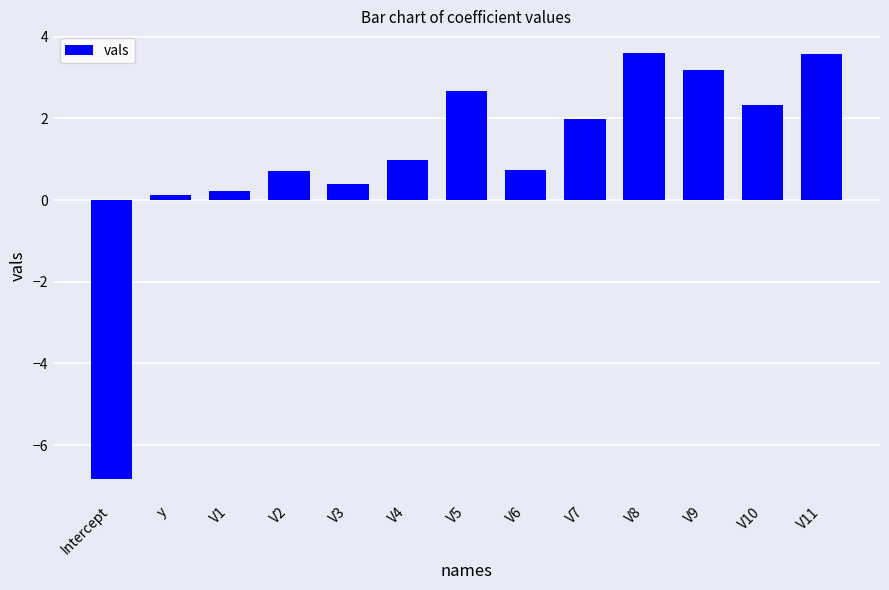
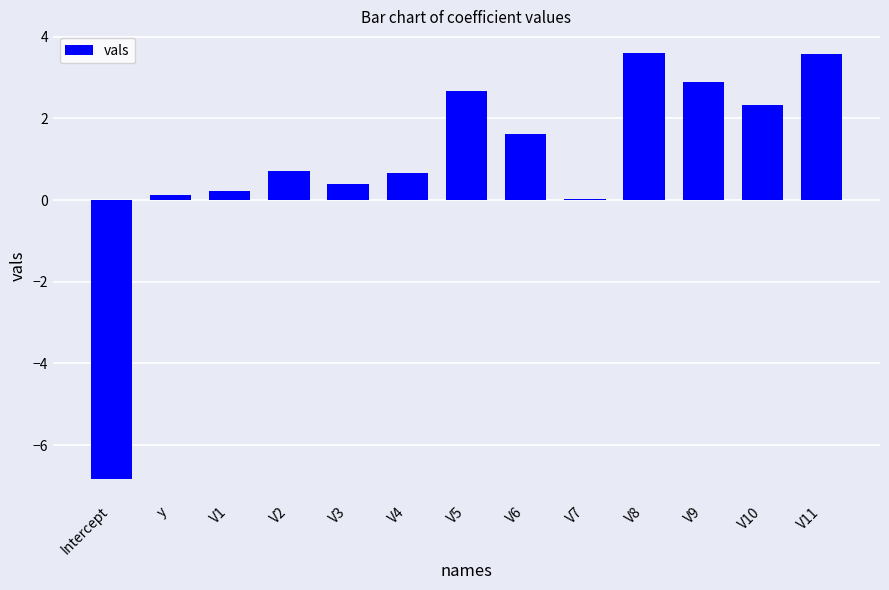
V4: 1.0 -> 0.7
V6: 0.7 -> 1.6
V7: 2.0 -> 0.0
V9: 3.2 -> 2.9
